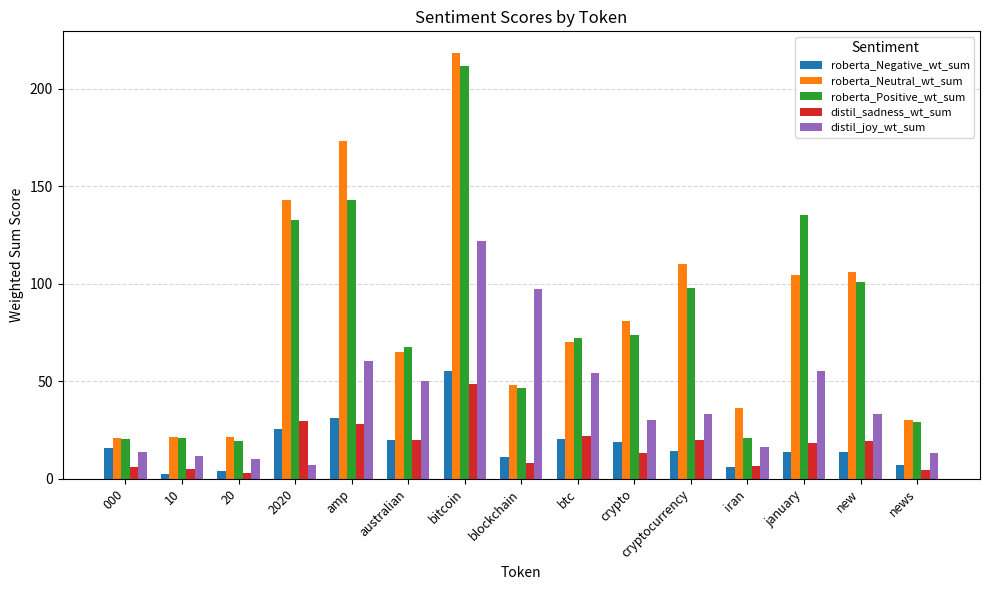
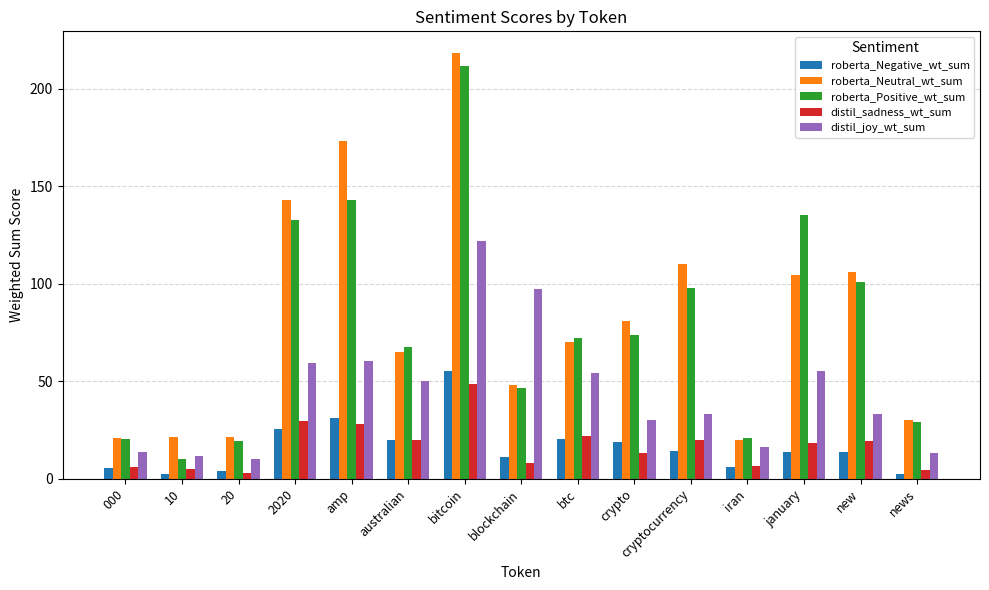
roberta_Negative_wt_sum, 000: 16 -> 6
roberta_Positive_wt_sum, 10: 21 -> 10
distil_joy_wt_sum, 2020: 7 -> 59
roberta_Neutral_wt_sum, iran: 36 -> 20
roberta_Negative_wt_sum, news: 7 -> 3
